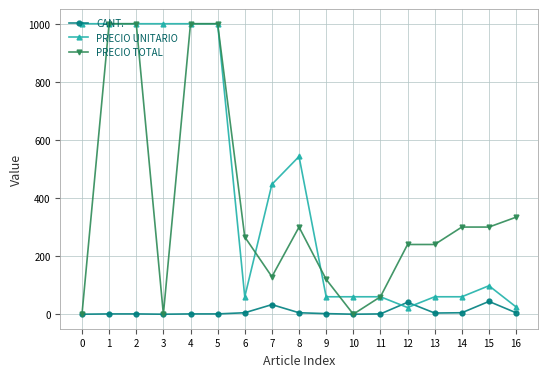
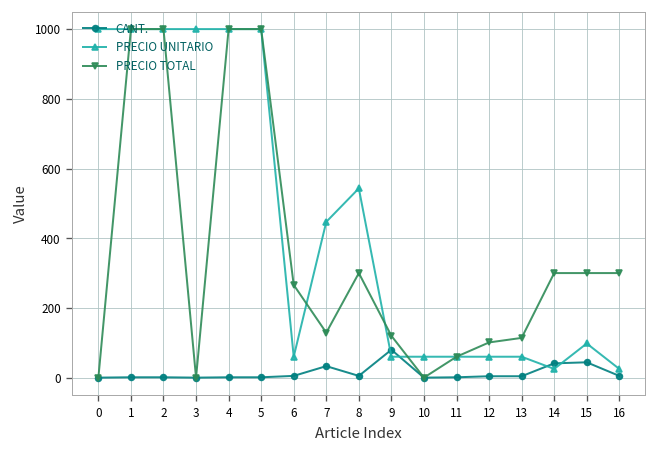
CANT., 9: 0 -> 80
CANT., 12: 40 -> 0
PRECIO UNITARIO, 12: 20 -> 60
PRECIO TOTAL, 12: 240 -> 100
PRECIO TOTAL, 13: 240 -> 110
CANT., 14: 10 -> 40
PRECIO UNITARIO, 14: 60 -> 30
PRECIO TOTAL, 16: 330 -> 300
